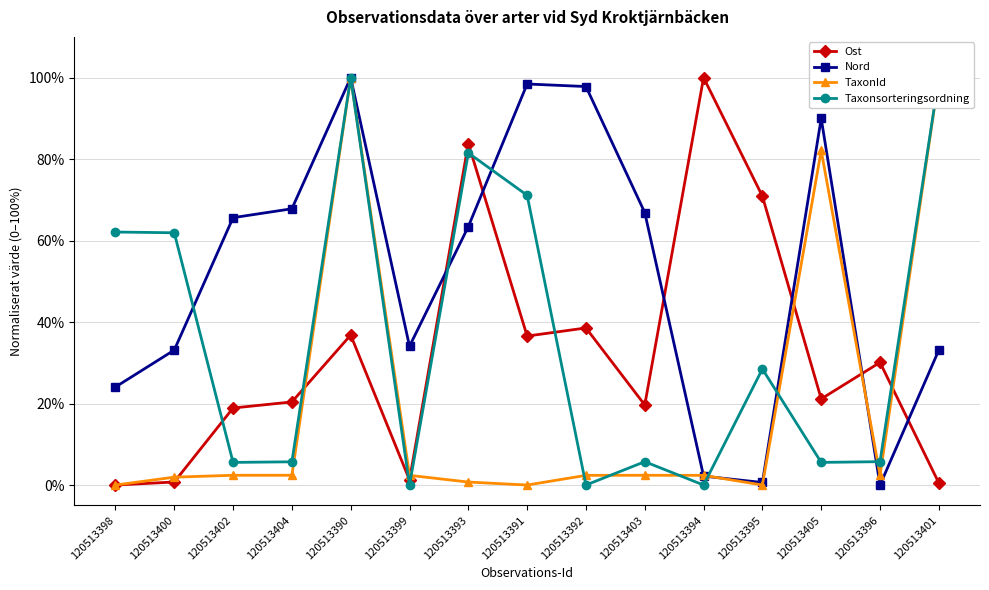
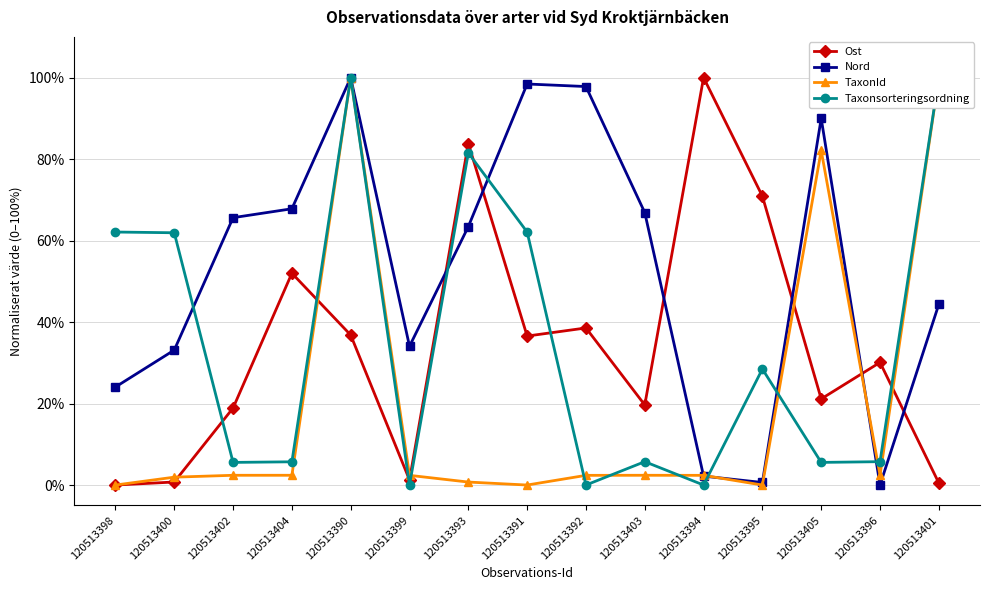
Ost, 120513404: 20% -> 52%
Taxonsorteringsordning, 120513391: 71% -> 62%
Nord, 120513401: 33% -> 44%
